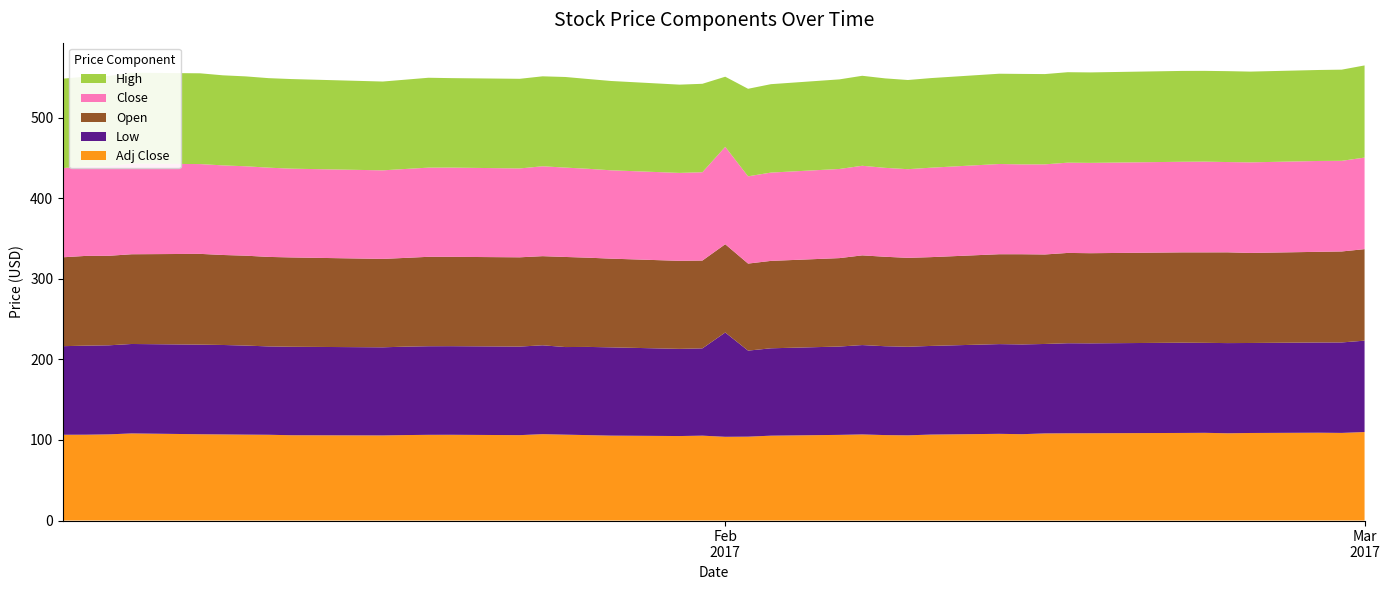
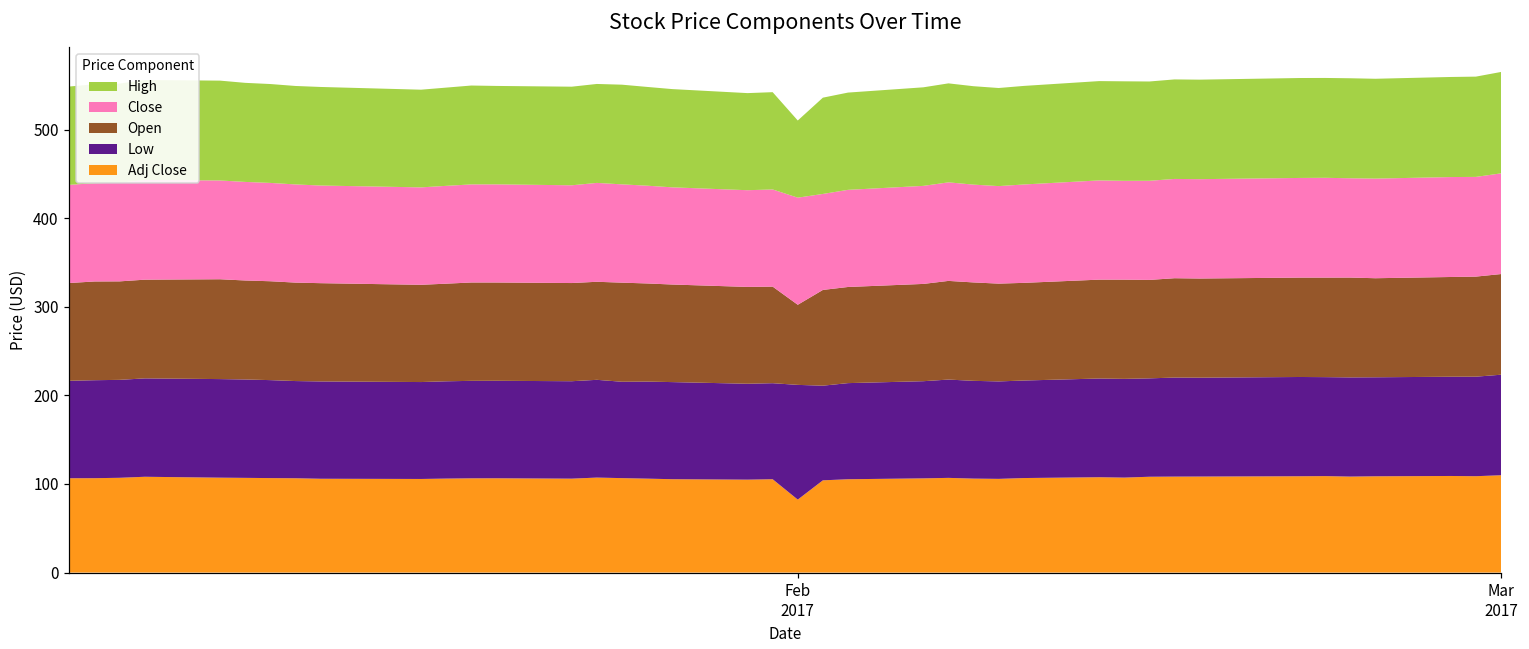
Adj Close, Feb 2017: 100 -> 80
Open, Feb 2017: 110 -> 90
